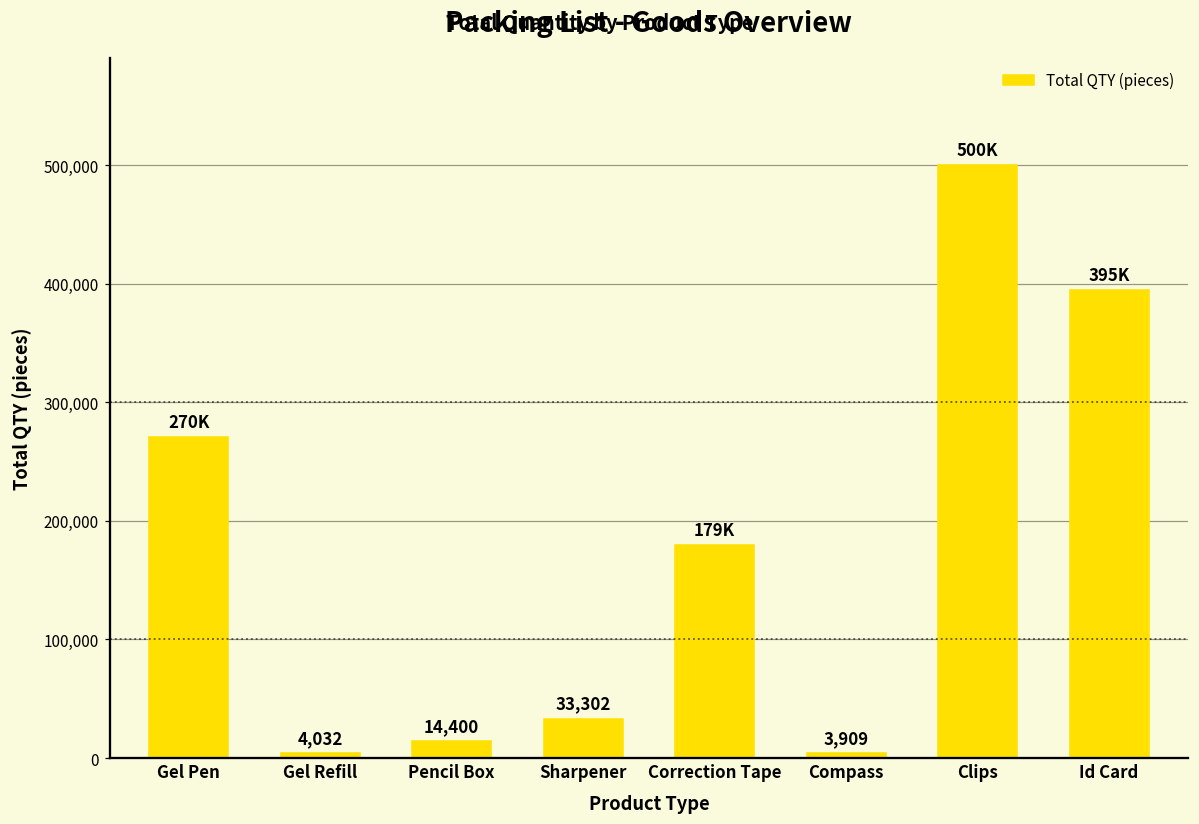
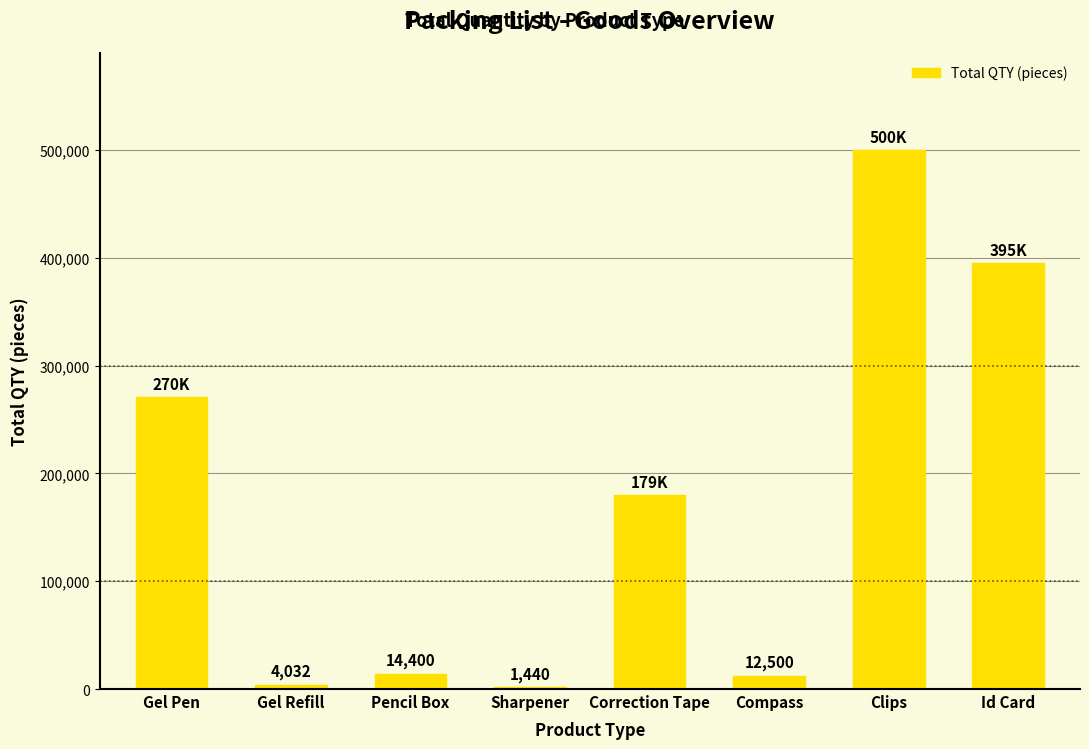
Sharpener: 33,302 -> 1,440
Compass: 3,909 -> 12,500
